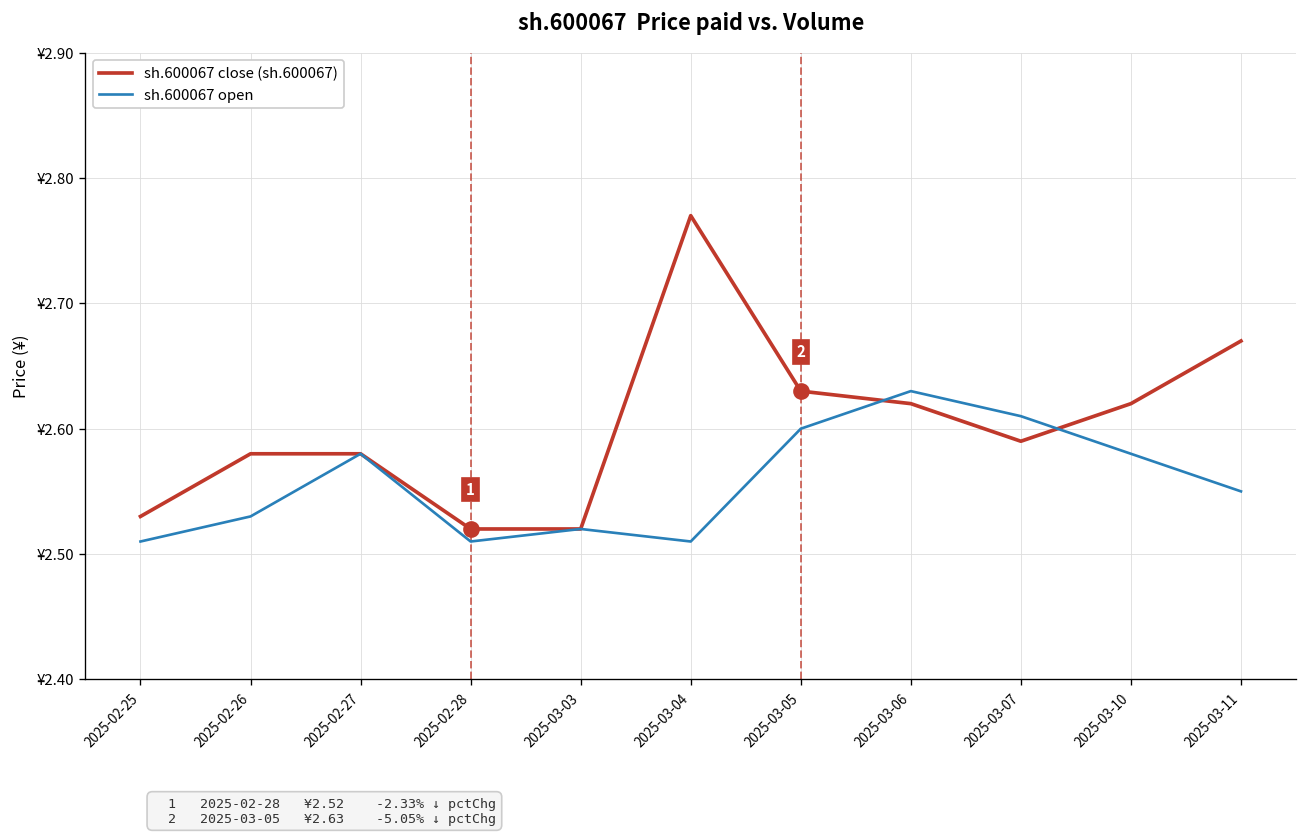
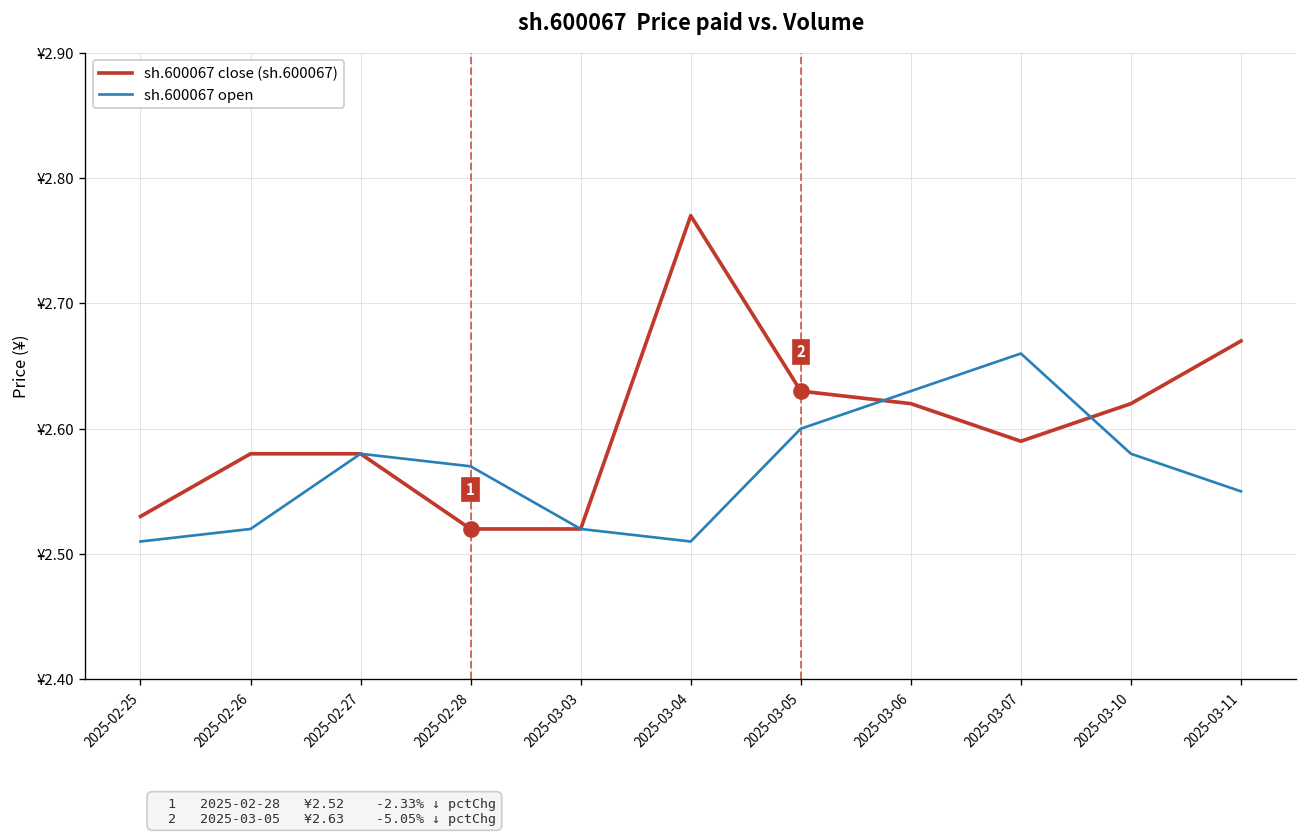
sh.600067 open, 2025-02-26: ¥2.53 -> ¥2.52
sh.600067 open, 2025-02-28: ¥2.51 -> ¥2.57
sh.600067 open, 2025-03-07: ¥2.61 -> ¥2.66
